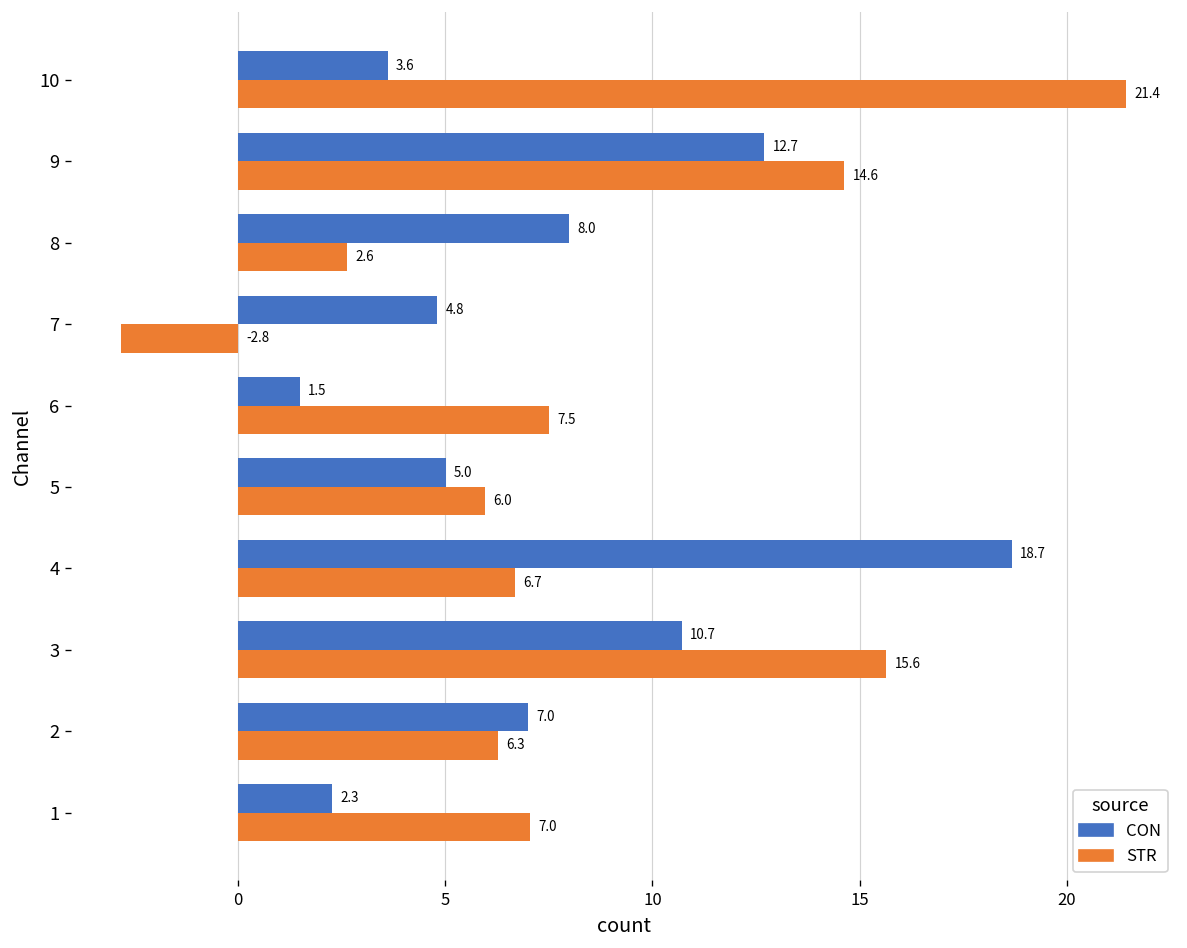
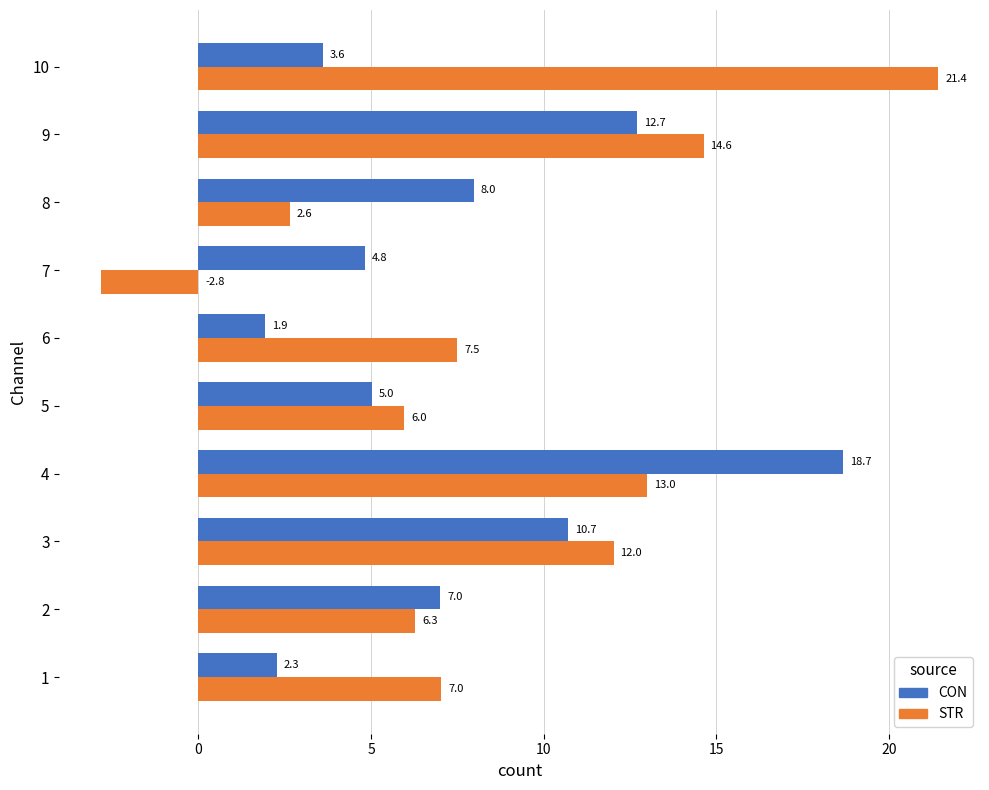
CON, 6: 1.5 -> 1.9
STR, 4: 6.7 -> 13.0
STR, 3: 15.6 -> 12.0
